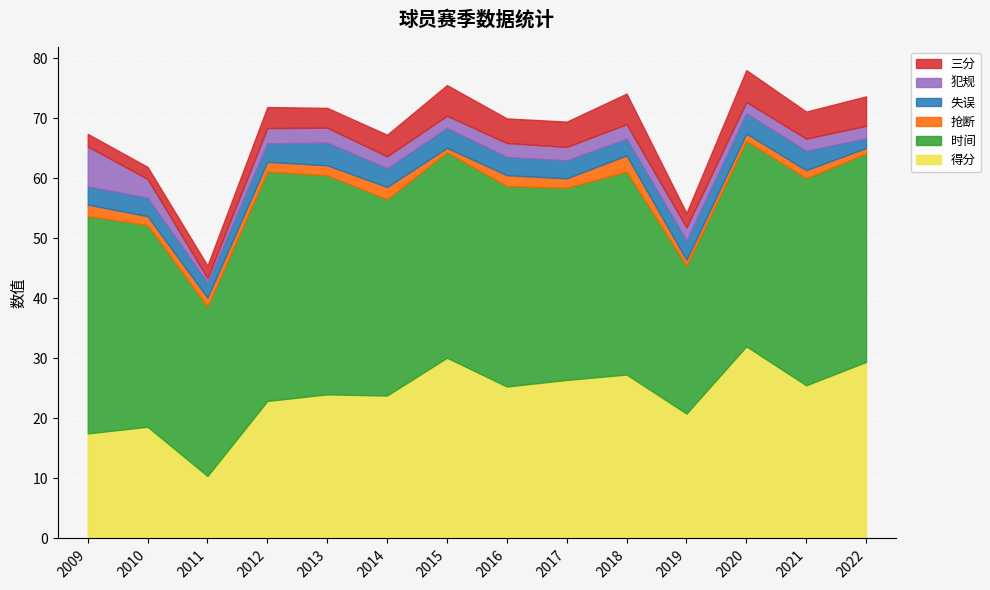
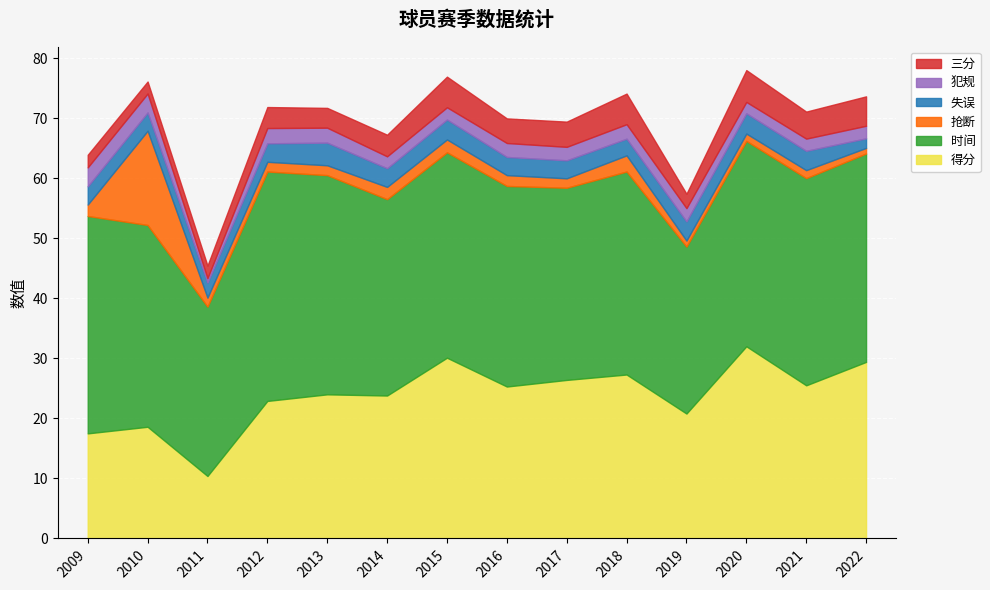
犯规, 2009: 7 -> 3
抢断, 2010: 1 -> 16
抢断, 2015: 1 -> 2
时间, 2019: 25 -> 28
